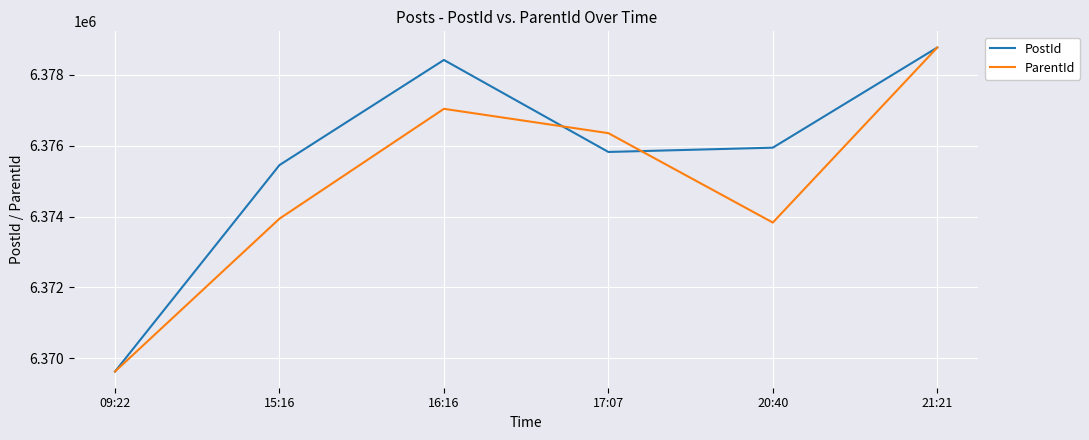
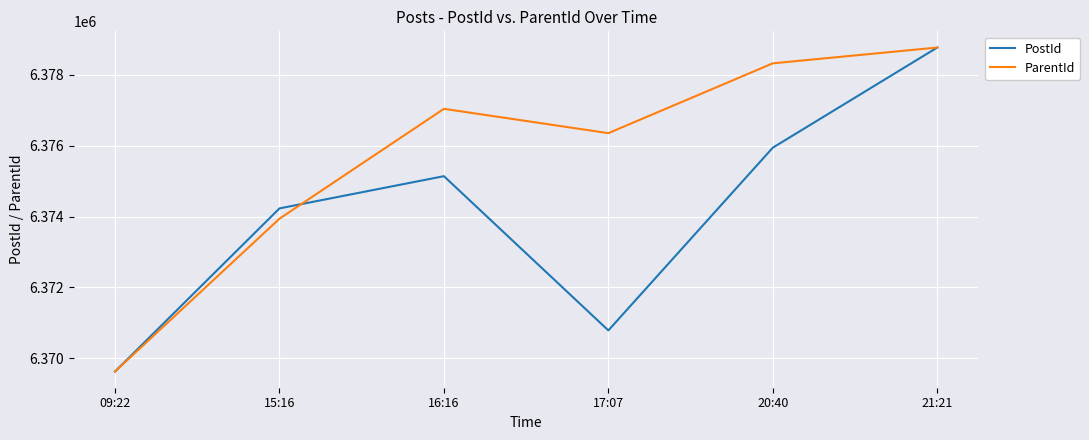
PostId, 15:16: 6375500 -> 6374200
PostId, 16:16: 6378400 -> 6375100
PostId, 17:07: 6375800 -> 6370800
ParentId, 20:40: 6373800 -> 6378300
